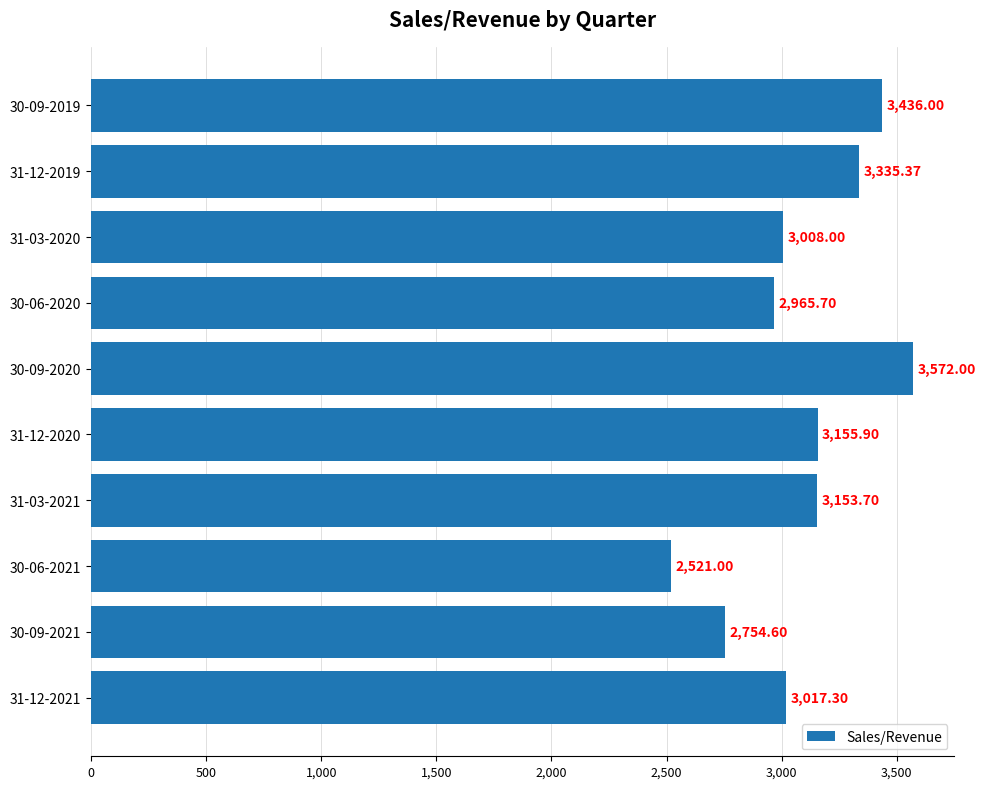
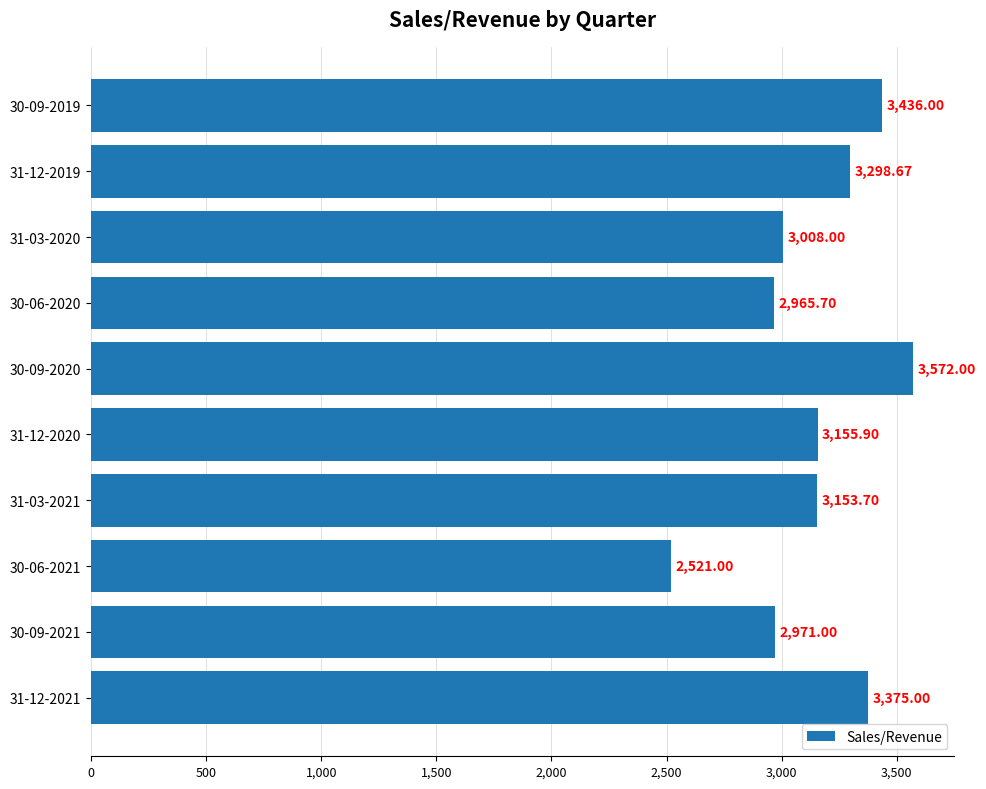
31-12-2019: 3,335.37 -> 3,298.67
30-09-2021: 2,754.60 -> 2,971.00
31-12-2021: 3,017.30 -> 3,375.00
